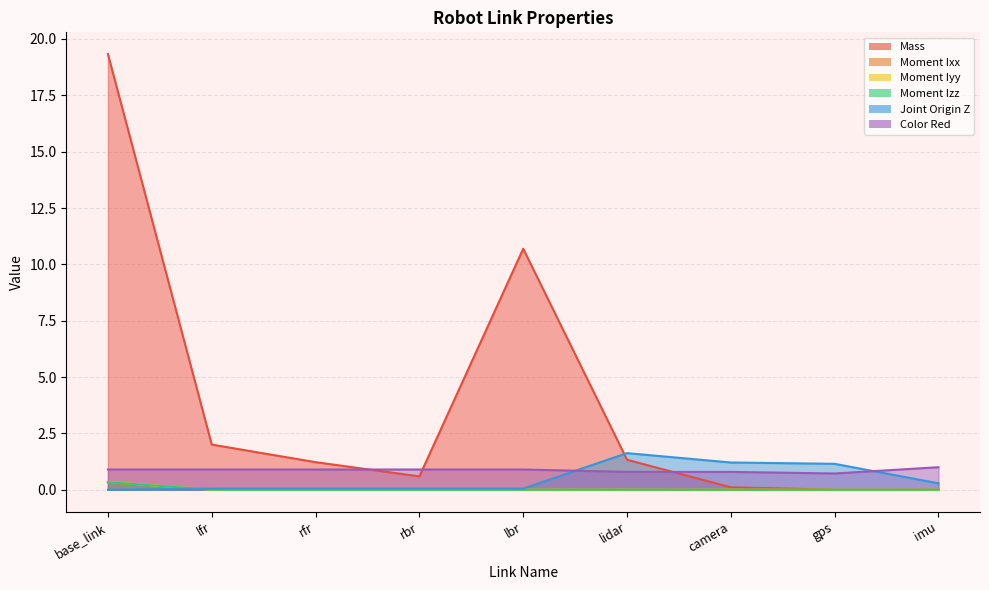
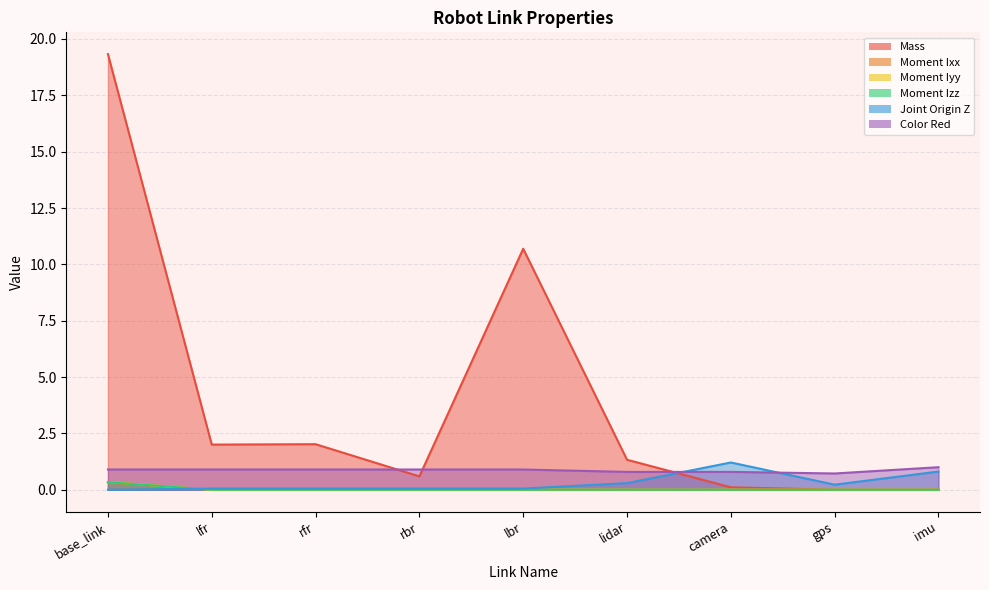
Mass, rfr: 1.2 -> 2.0
Joint Origin Z, lidar: 1.6 -> 0.3
Joint Origin Z, gps: 1.2 -> 0.2
Joint Origin Z, imu: 0.3 -> 0.8
